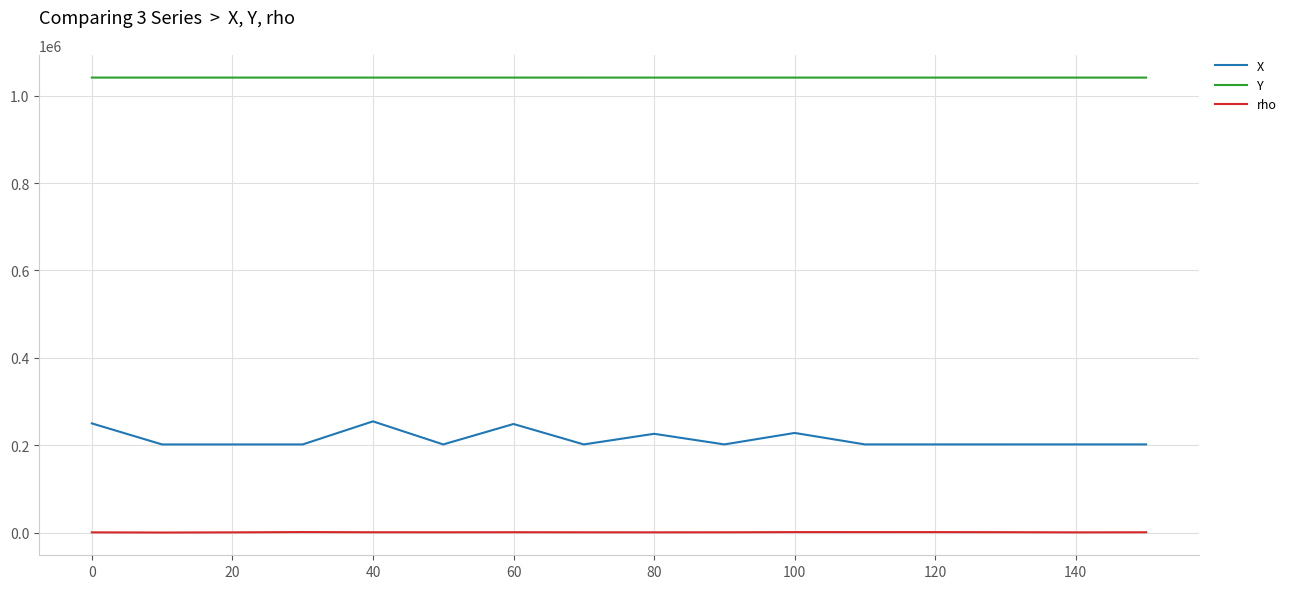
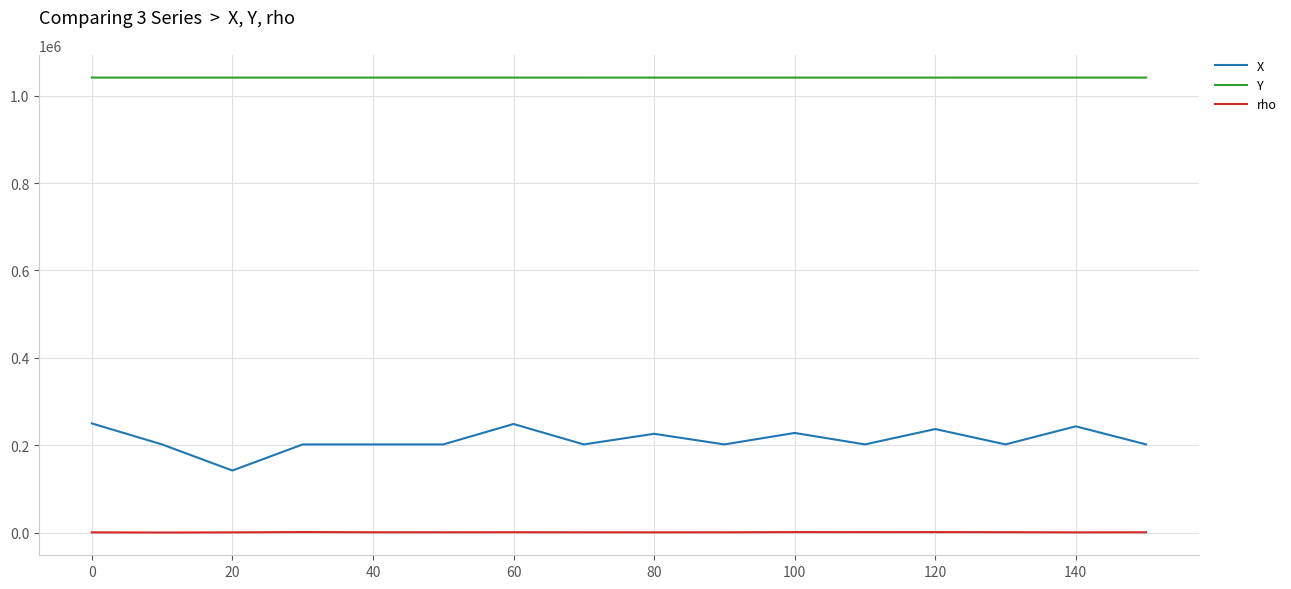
X, 20: 200000 -> 140000
X, 40: 250000 -> 200000
X, 120: 200000 -> 240000
X, 140: 200000 -> 240000
